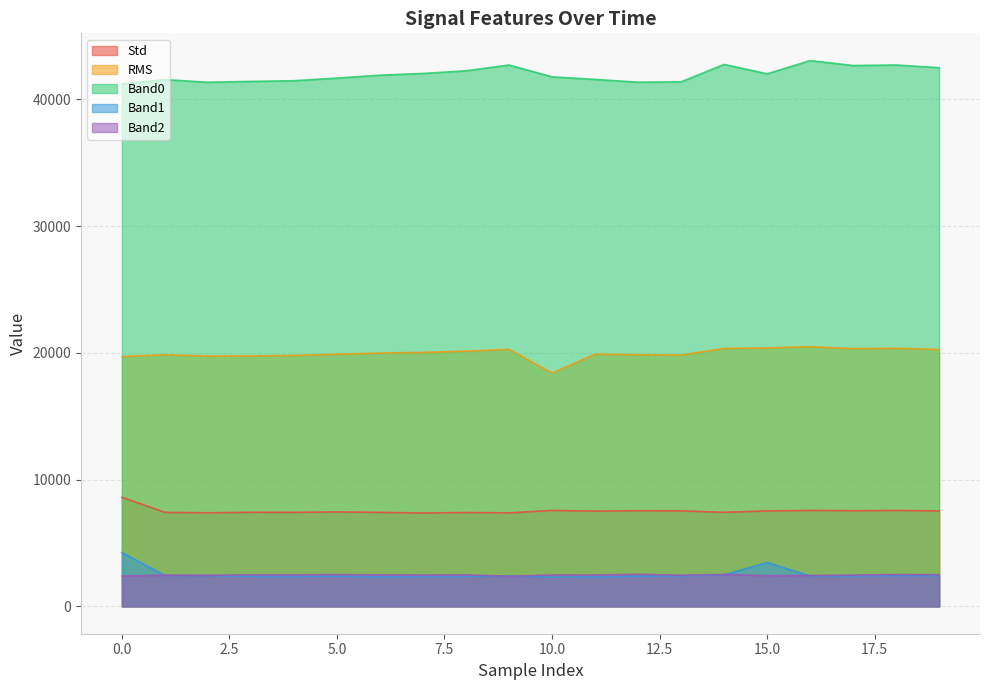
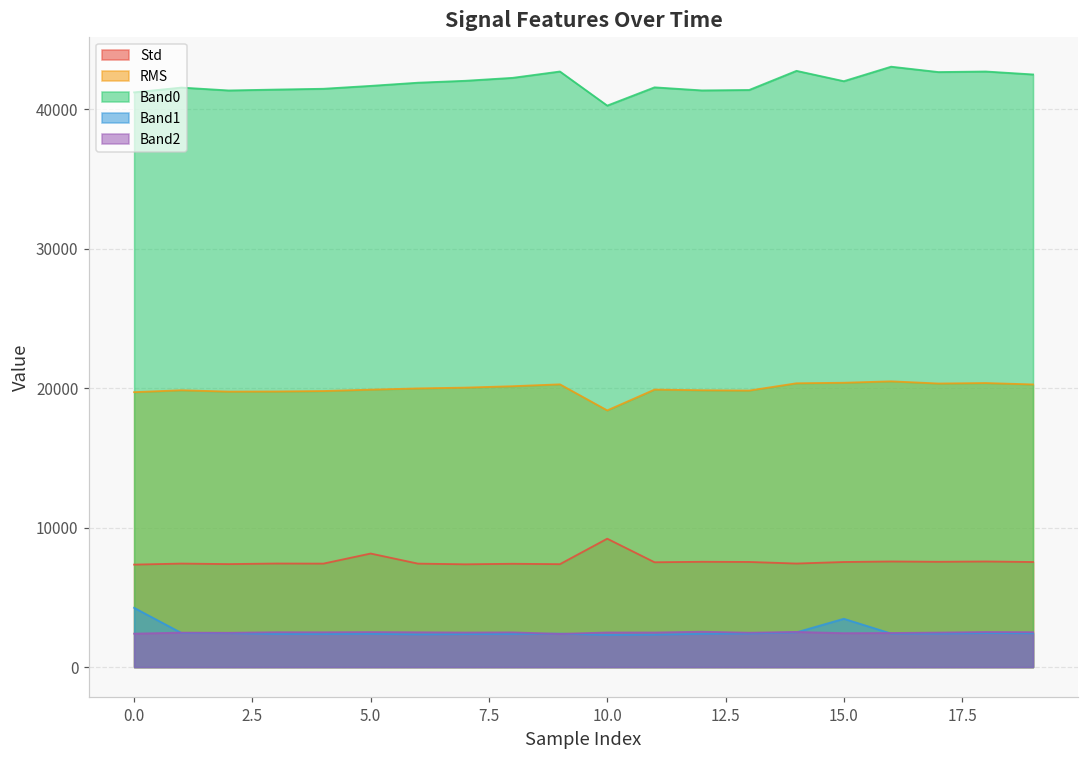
Std, 0.0: 8600 -> 7300
Std, 5.0: 7500 -> 8100
Std, 10.0: 7600 -> 9200
Band0, 10.0: 41800 -> 40300
